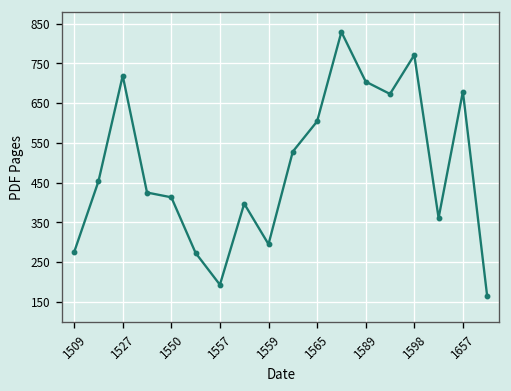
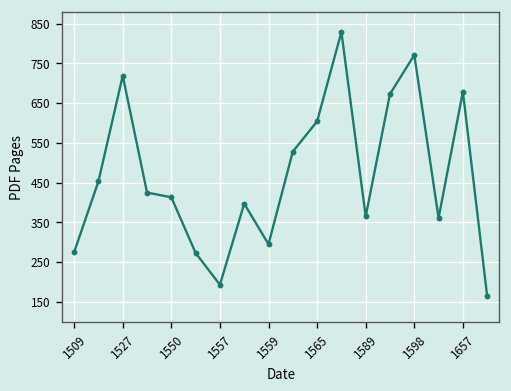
1589: 700 -> 370
